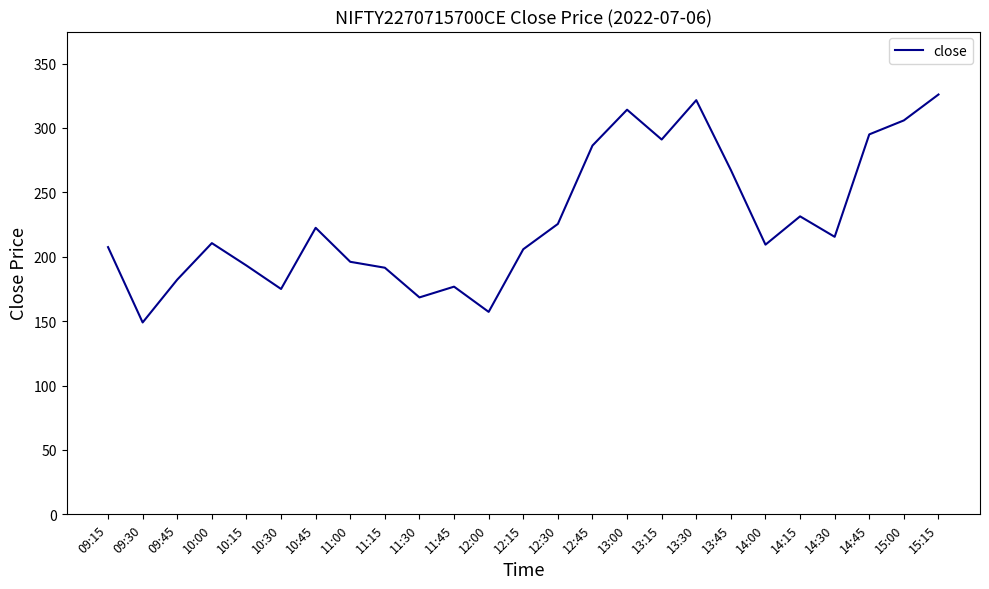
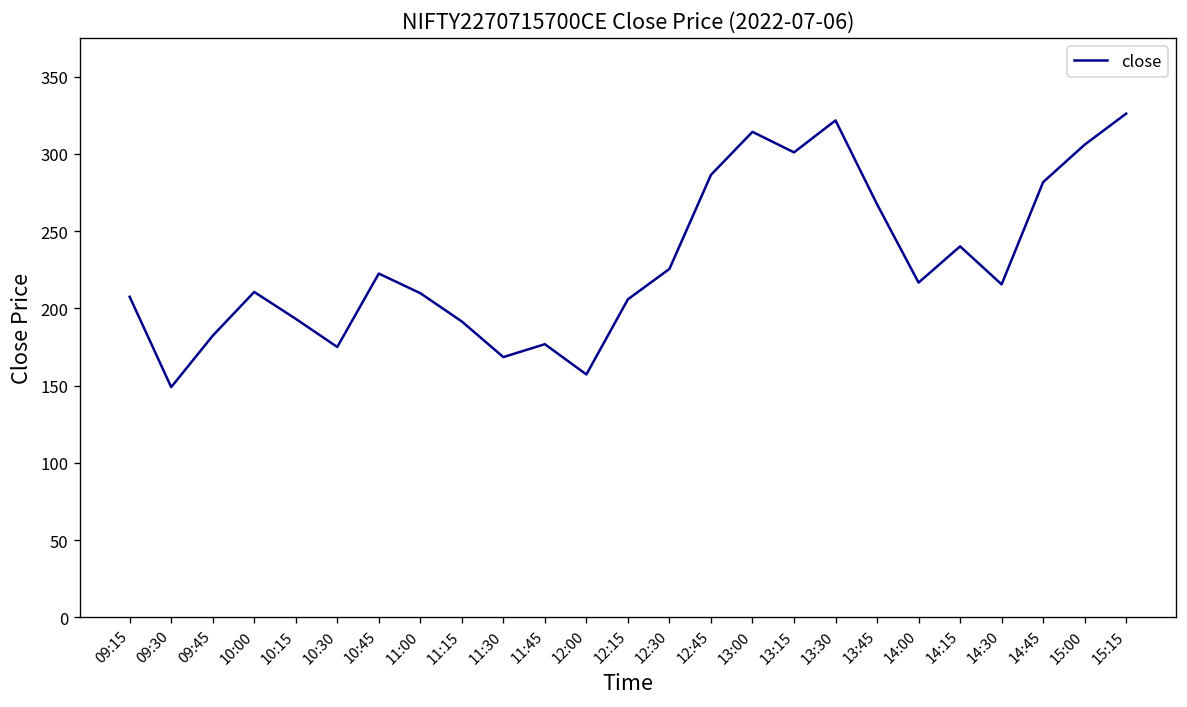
11:00: 196 -> 210
13:15: 291 -> 301
14:00: 209 -> 217
14:15: 231 -> 240
14:45: 295 -> 282
